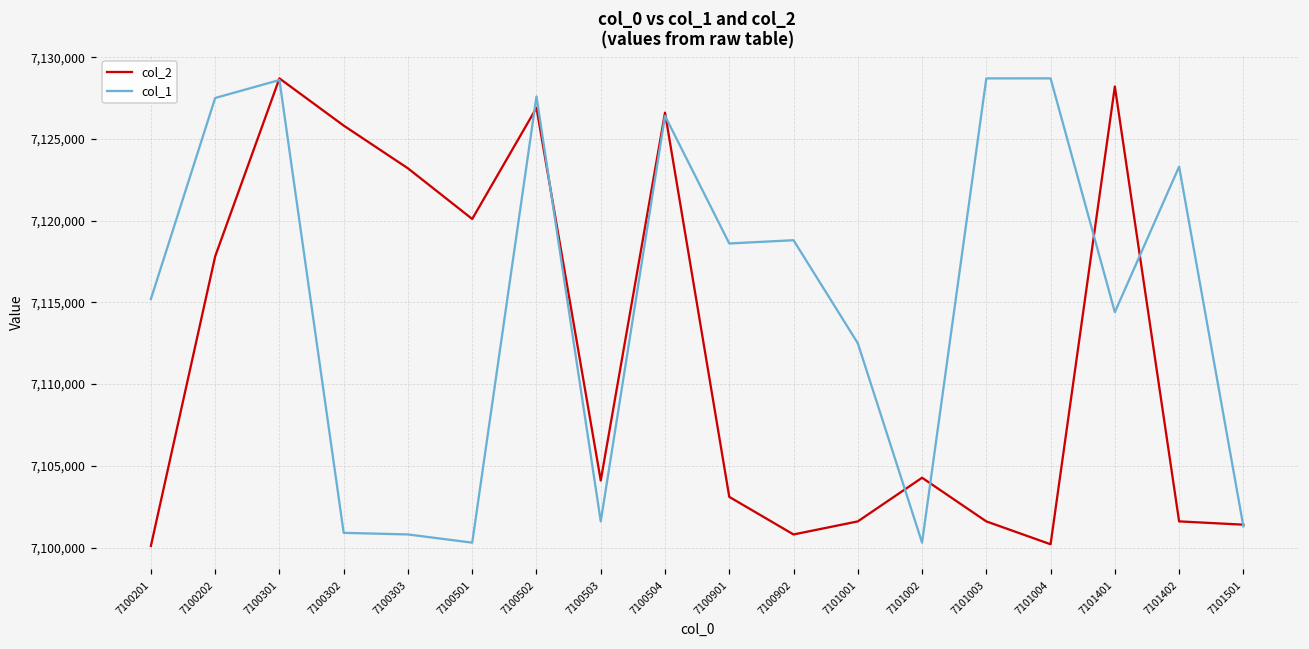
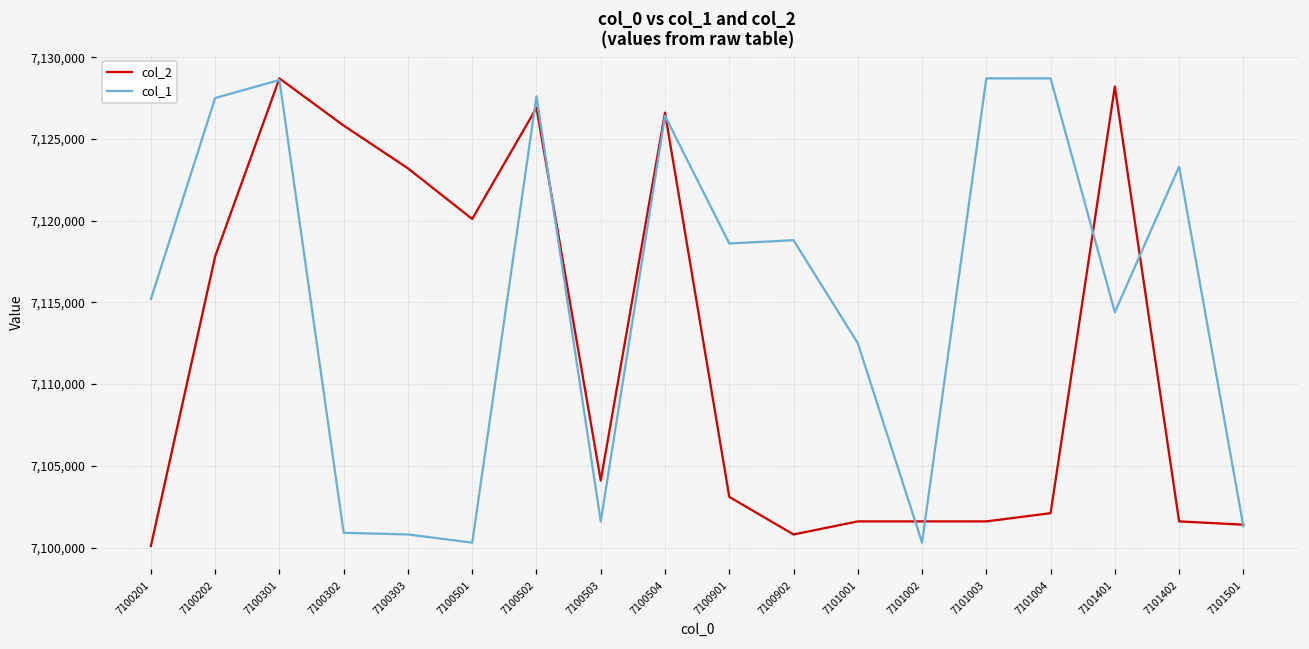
col_2, 7101002: 7,104,300 -> 7,101,600
col_2, 7101004: 7,100,200 -> 7,102,100
